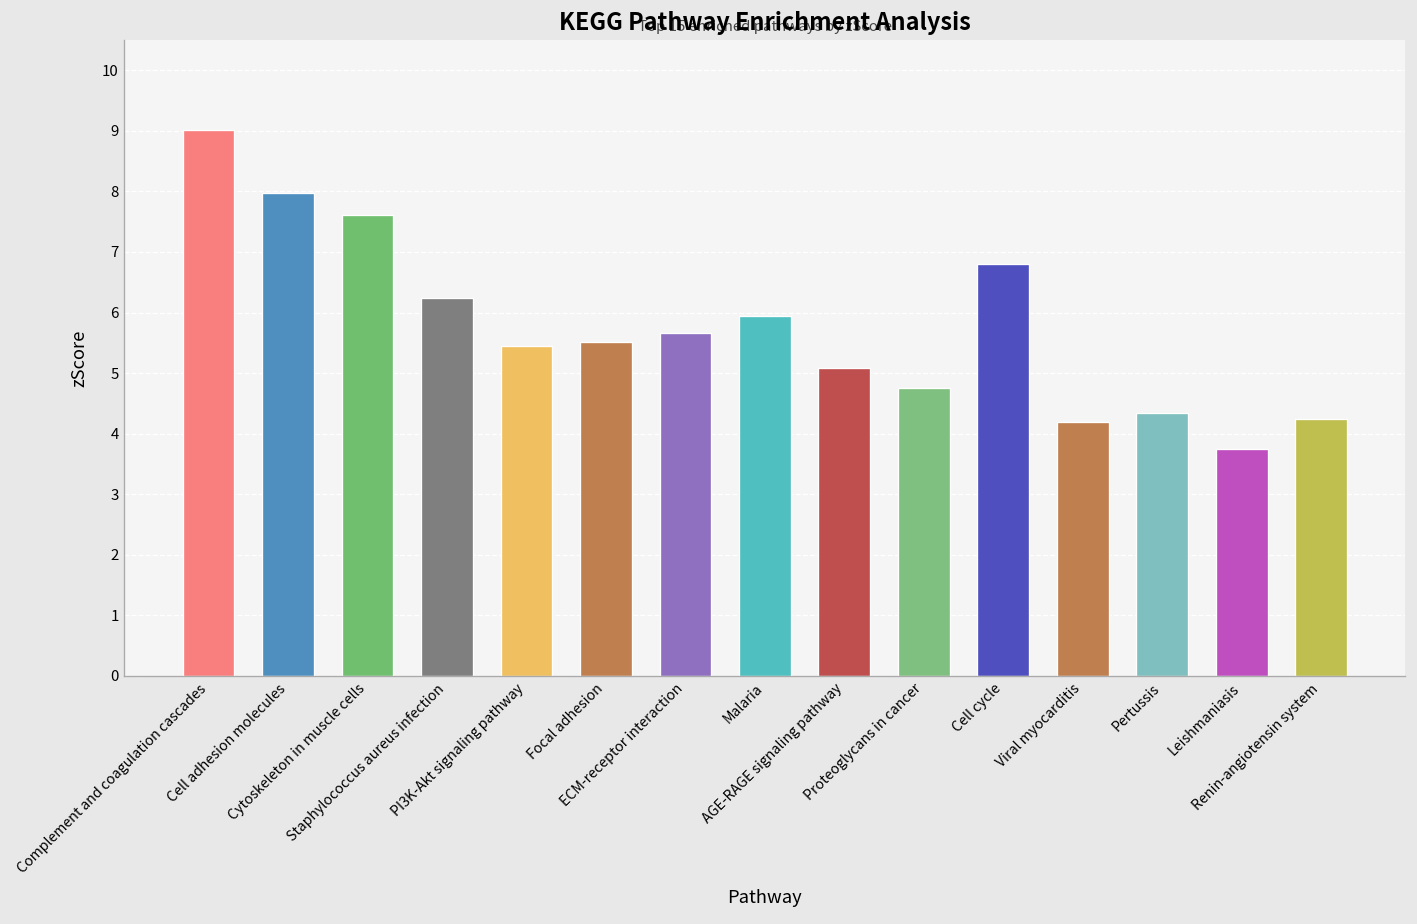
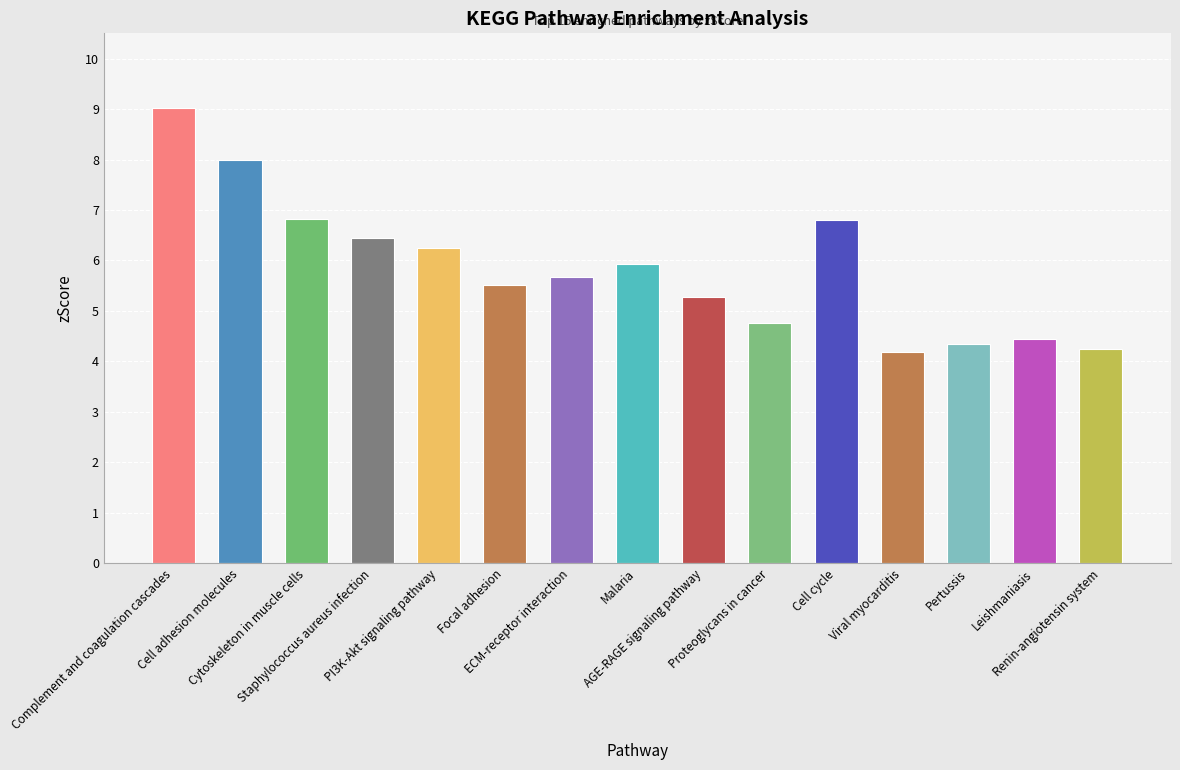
Cytoskeleton in muscle cells: 7.6 -> 6.8
Staphylococcus aureus infection: 6.2 -> 6.4
PI3K-Akt signaling pathway: 5.4 -> 6.2
AGE-RAGE signaling pathway: 5.1 -> 5.3
Leishmaniasis: 3.8 -> 4.4
